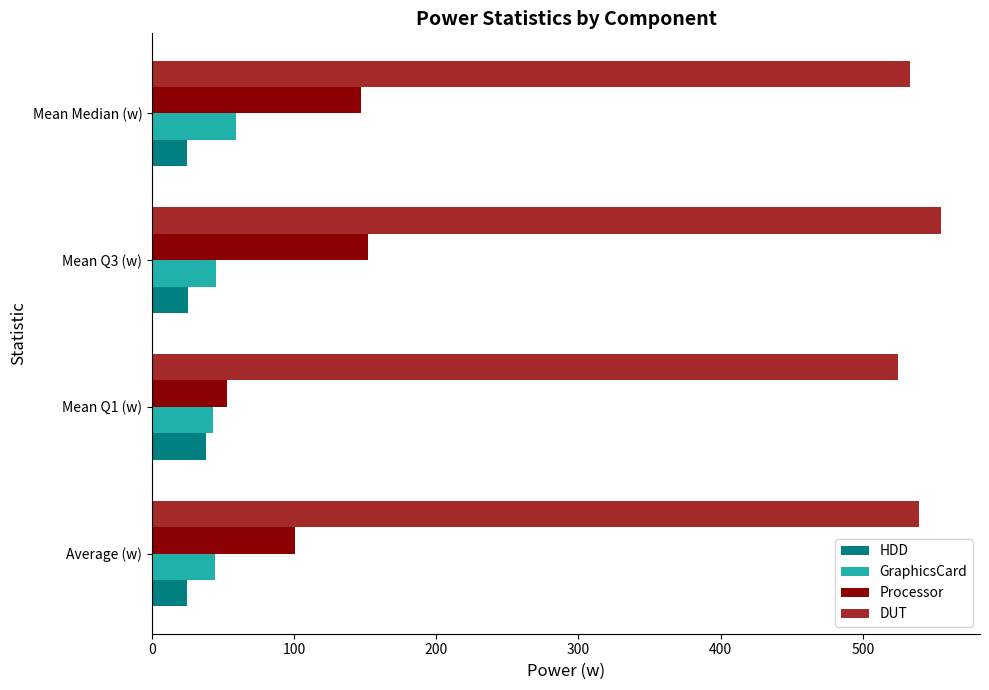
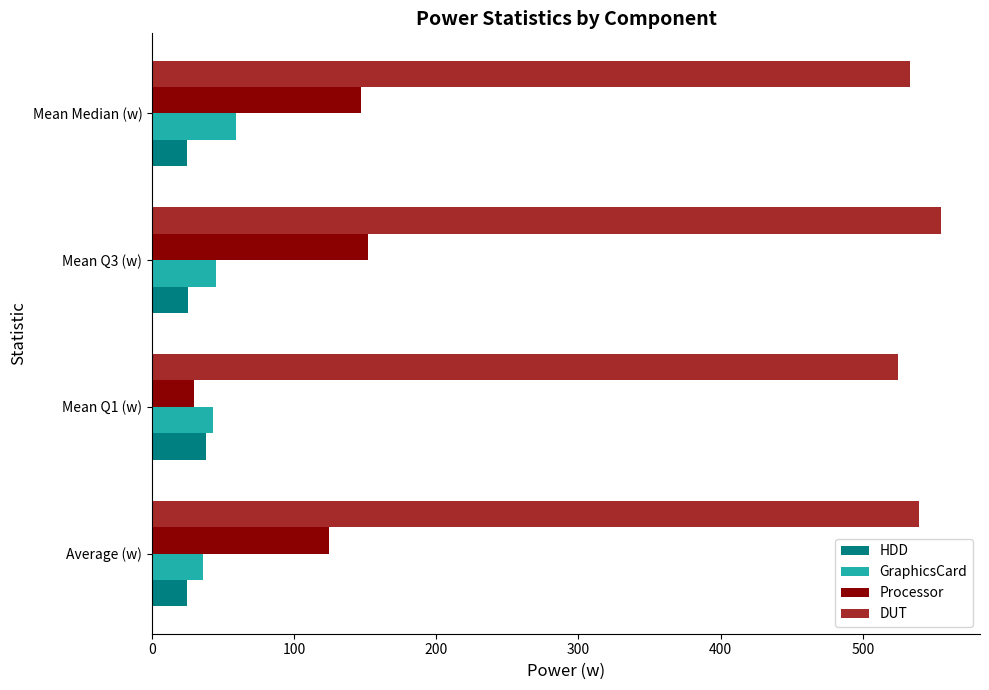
Processor, Mean Q1 (w): 53 -> 30
Processor, Average (w): 101 -> 124
GraphicsCard, Average (w): 44 -> 36
